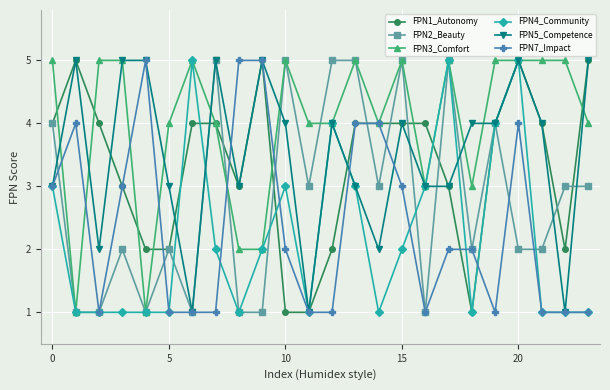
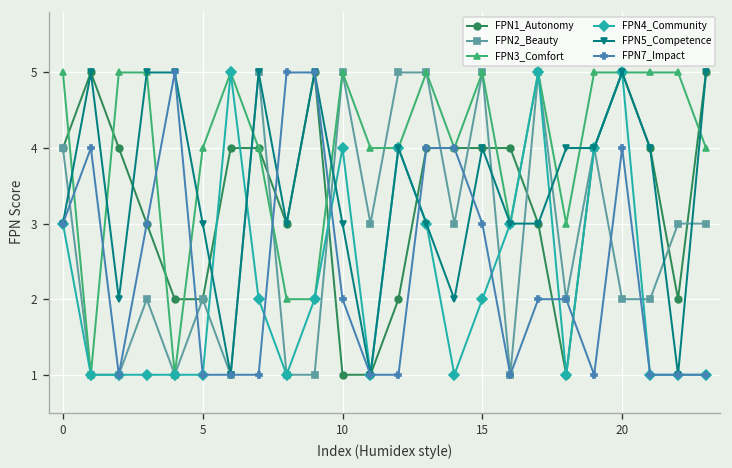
FPN4_Community, 10: 3 -> 4
FPN5_Competence, 10: 4 -> 3
